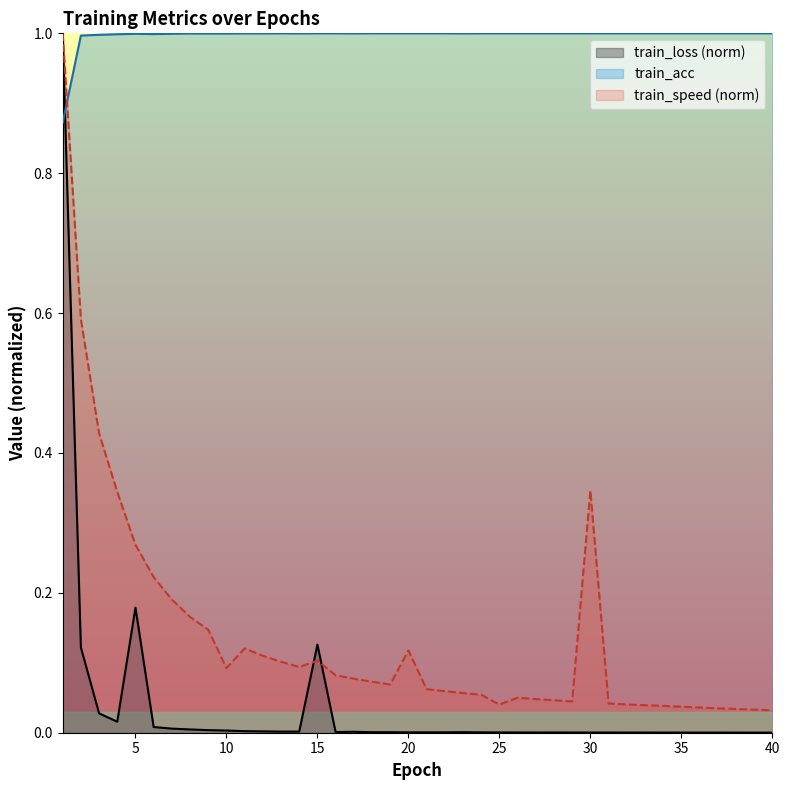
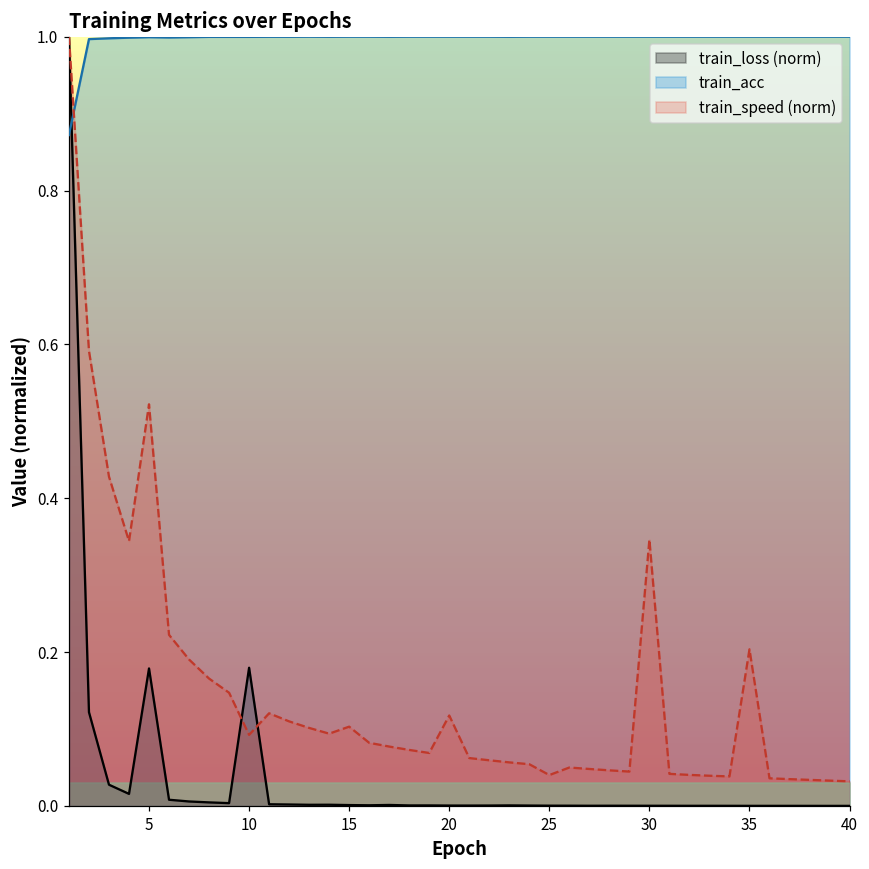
train_speed (norm), 5: 0.27 -> 0.52
train_loss (norm), 10: 0.00 -> 0.18
train_loss (norm), 15: 0.13 -> 0.00
train_speed (norm), 35: 0.04 -> 0.20
